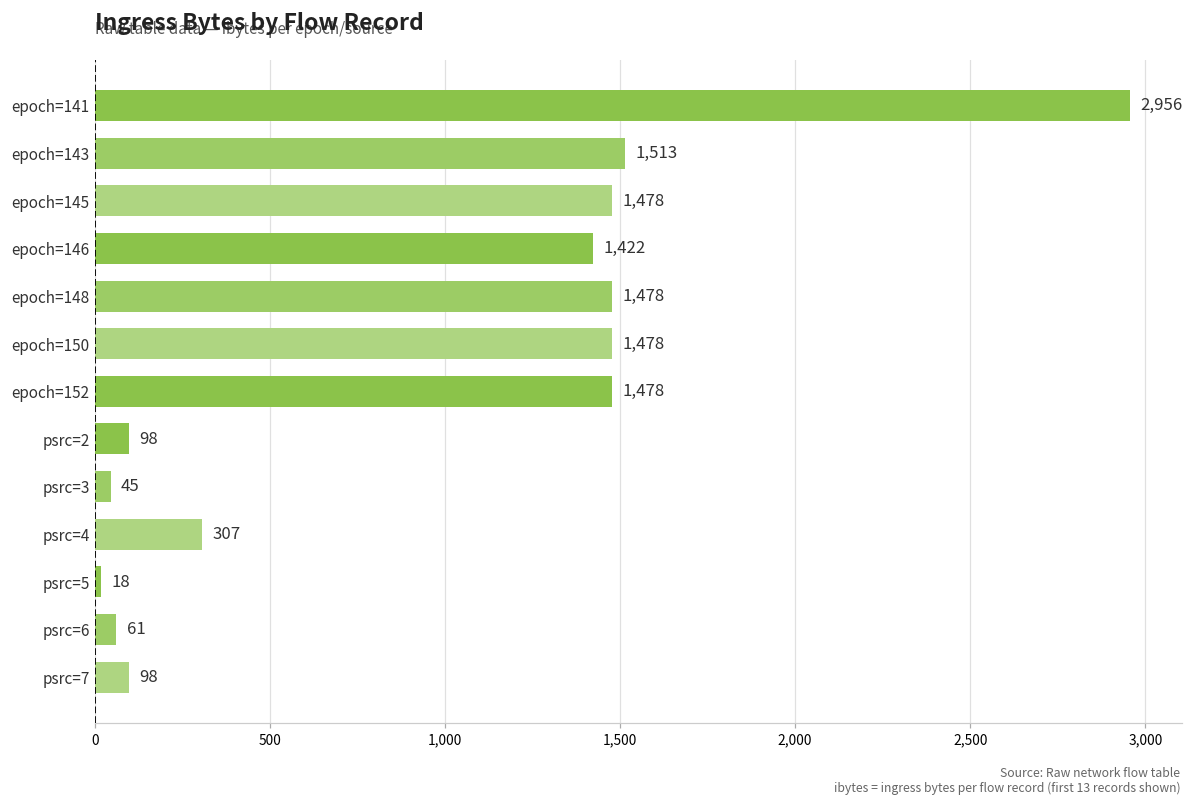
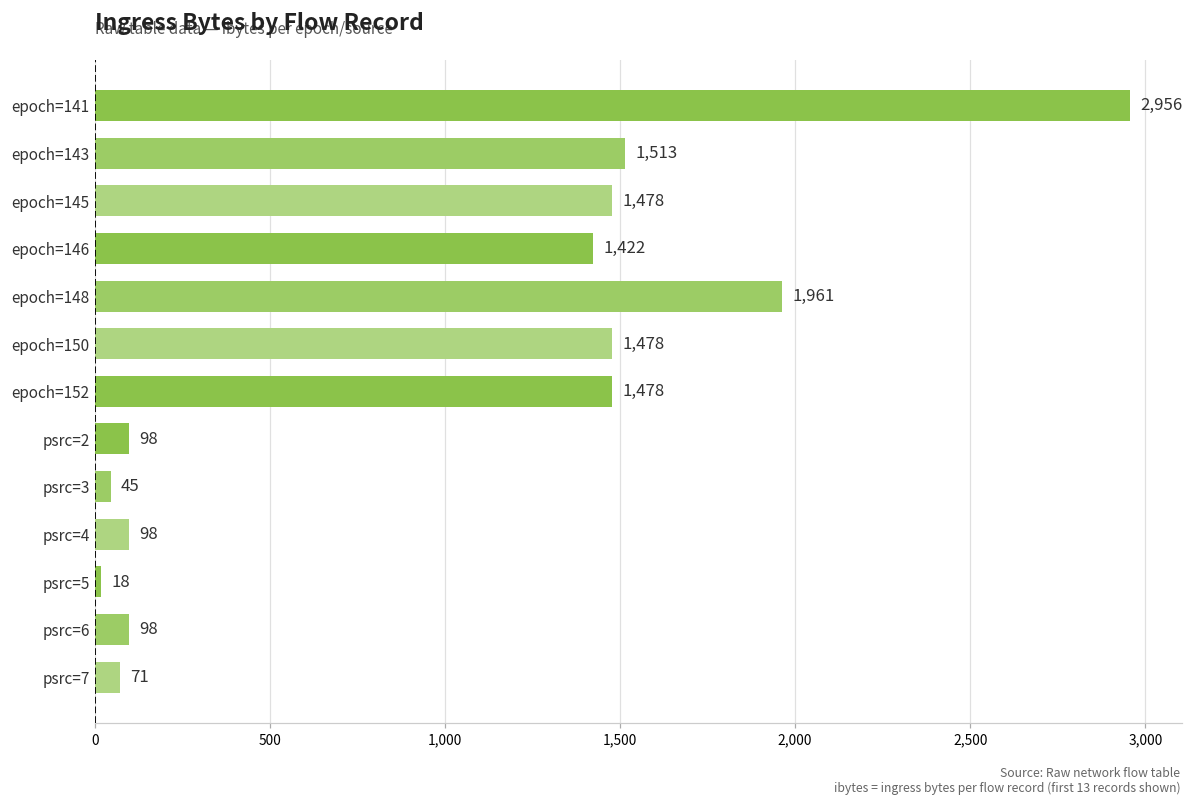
epoch=148: 1,478 -> 1,961
psrc=4: 307 -> 98
psrc=6: 61 -> 98
psrc=7: 98 -> 71
